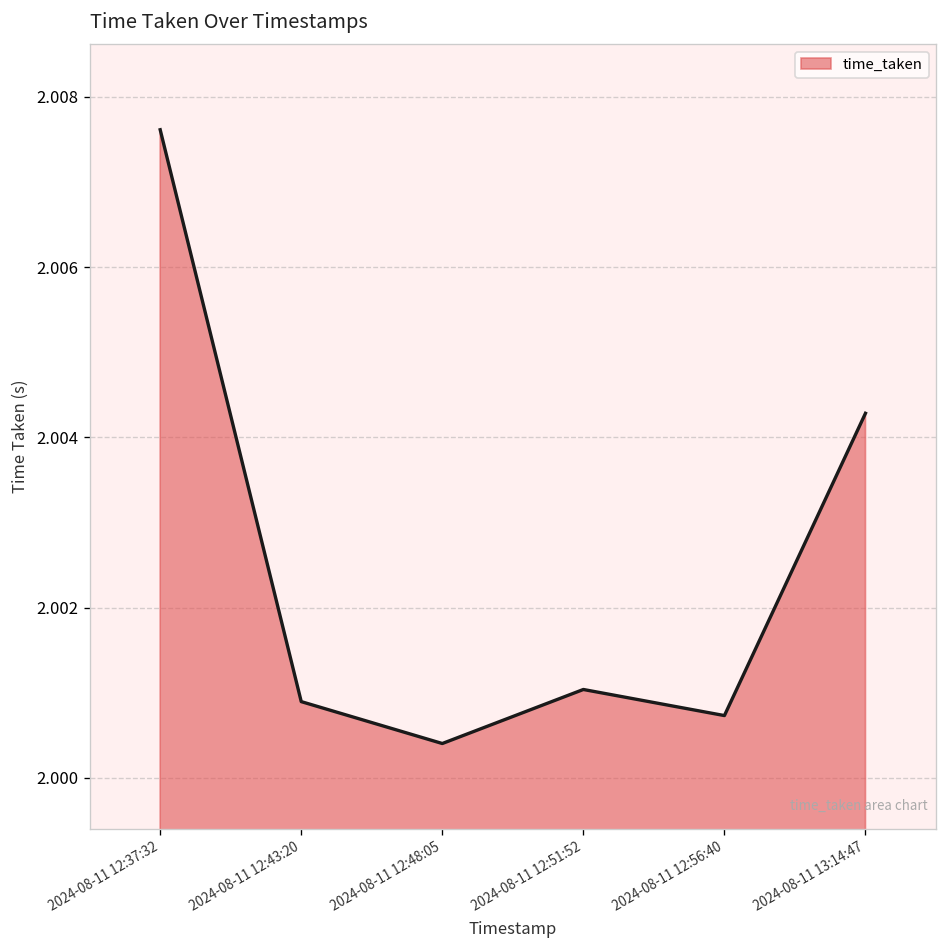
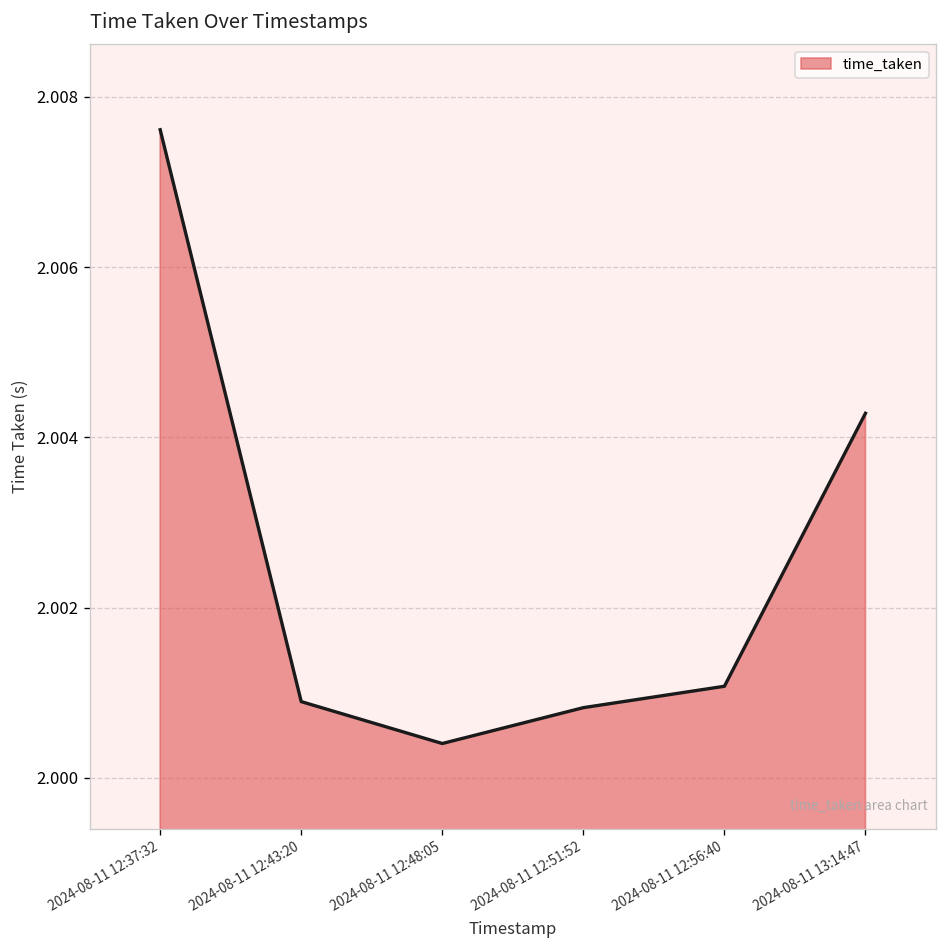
2024-08-11 12:51:52: 2.0010 -> 2.0008
2024-08-11 12:56:40: 2.0007 -> 2.0011
